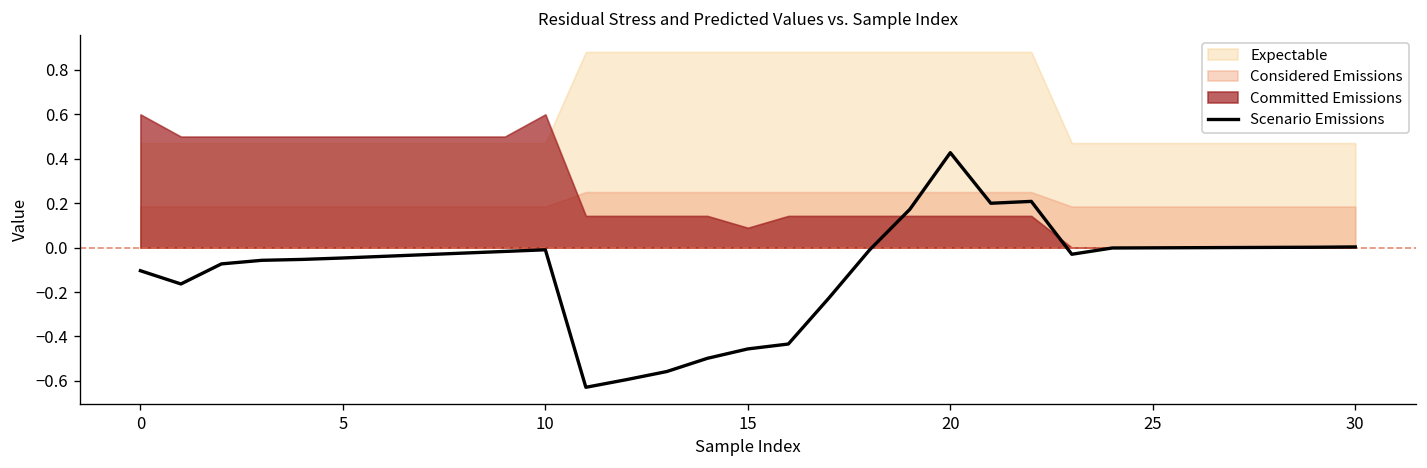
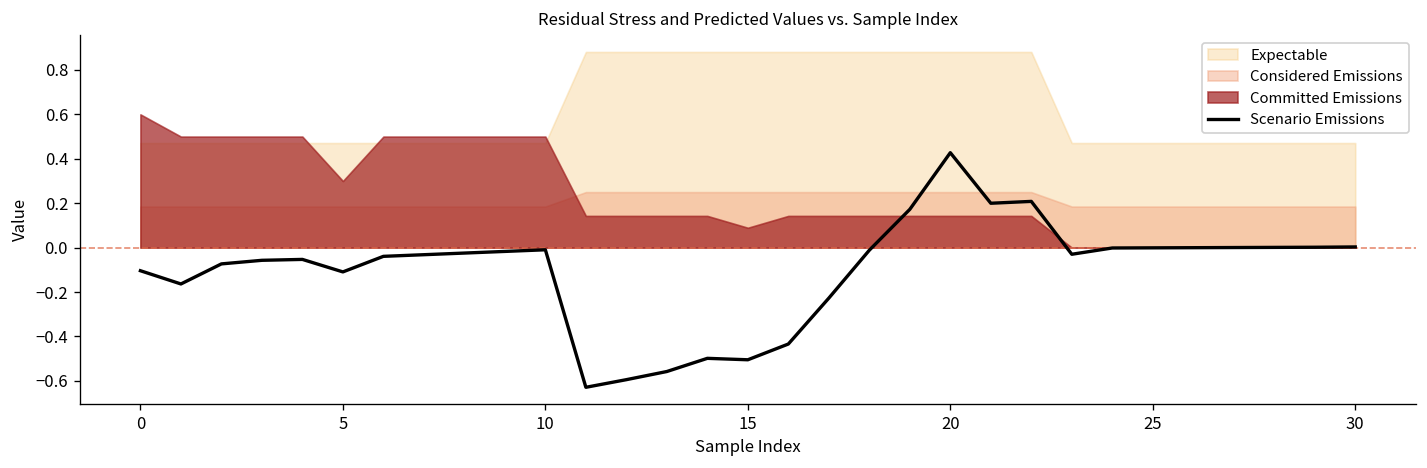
Scenario Emissions, 5: -0.05 -> -0.11
Committed Emissions, 5: 0.5 -> 0.3
Committed Emissions, 10: 0.6 -> 0.5
Scenario Emissions, 15: -0.46 -> -0.50
